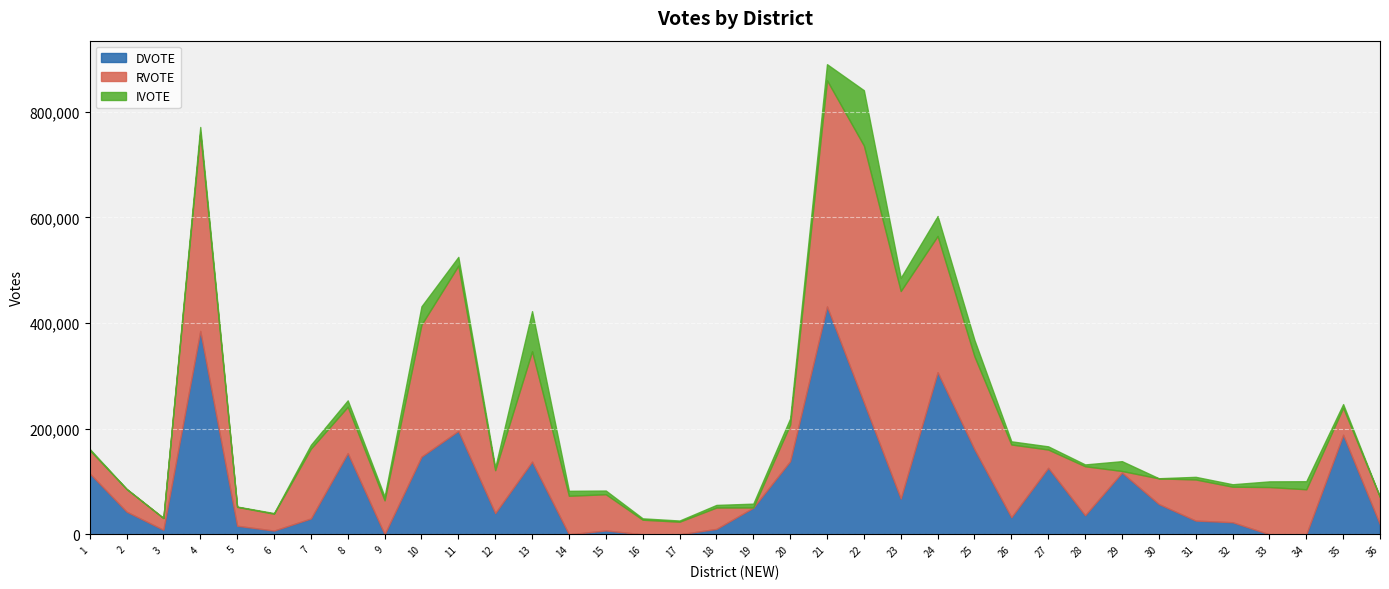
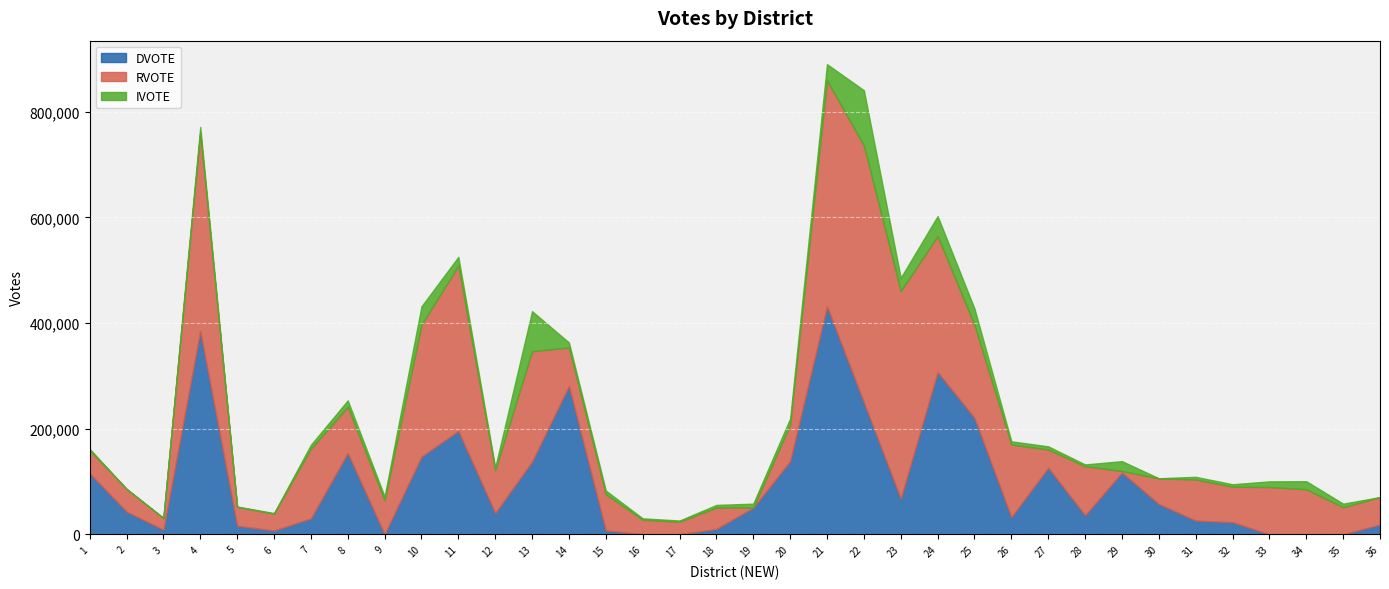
DVOTE, 14: 0 -> 280,000
DVOTE, 25: 160,000 -> 220,000
DVOTE, 35: 190,000 -> 0
